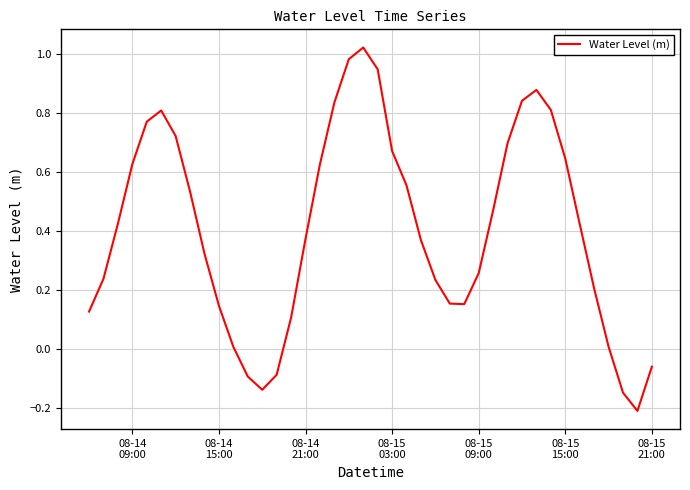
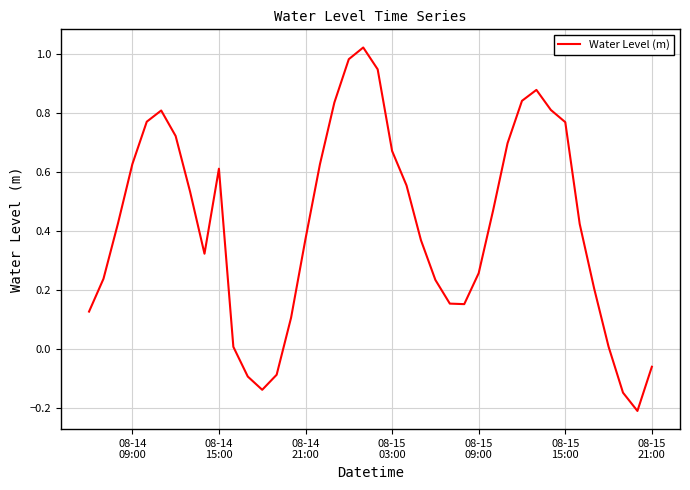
08-14 15:00: 0.15 -> 0.61
08-15 15:00: 0.64 -> 0.77
